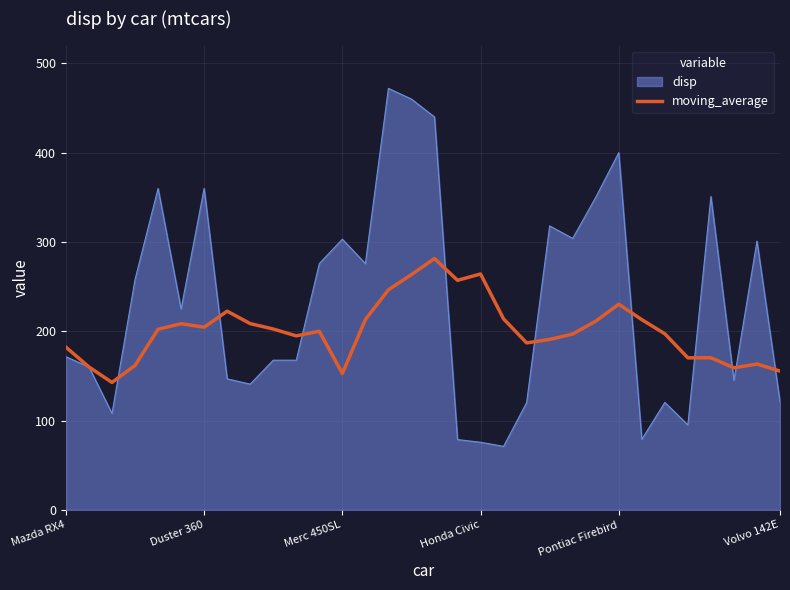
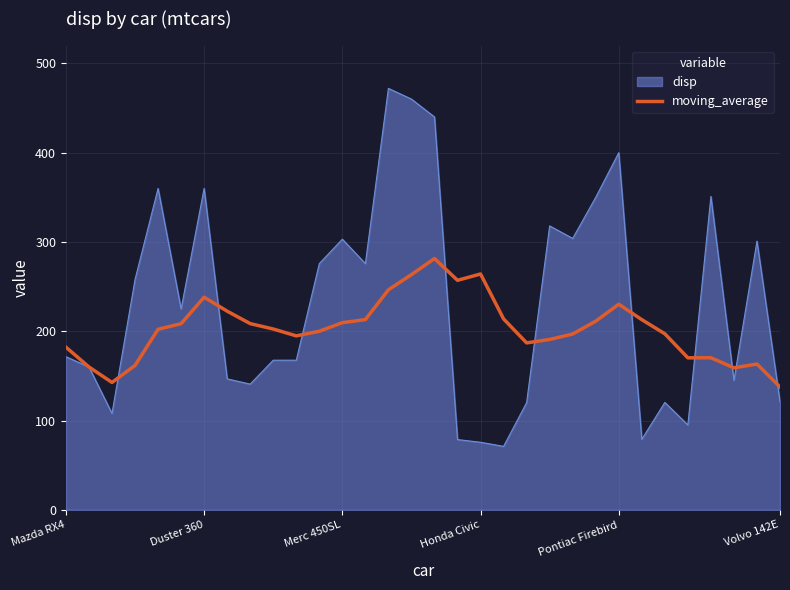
moving_average, Duster 360: 200 -> 240
moving_average, Merc 450SL: 150 -> 210
moving_average, Volvo 142E: 160 -> 140
